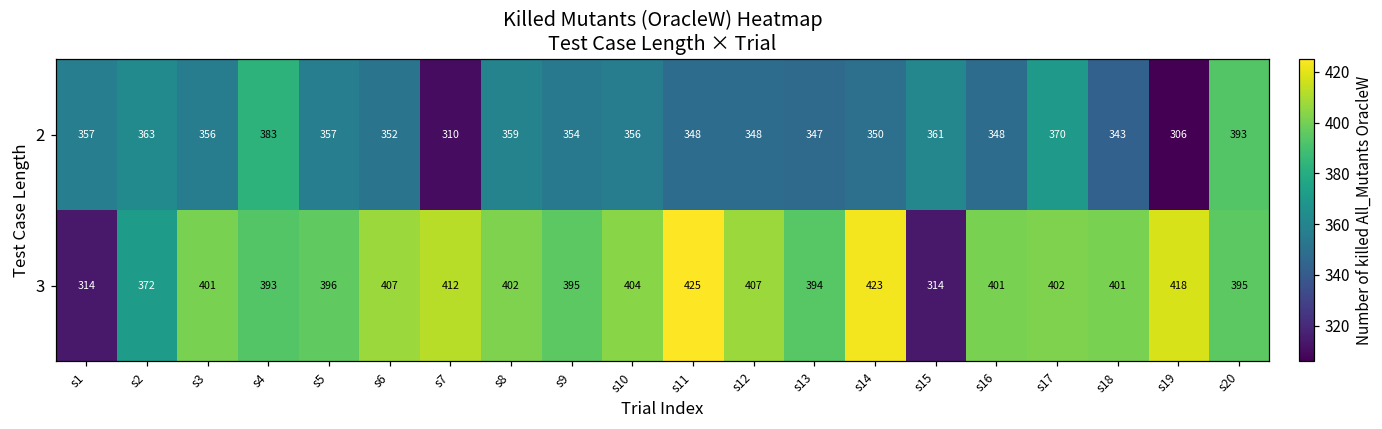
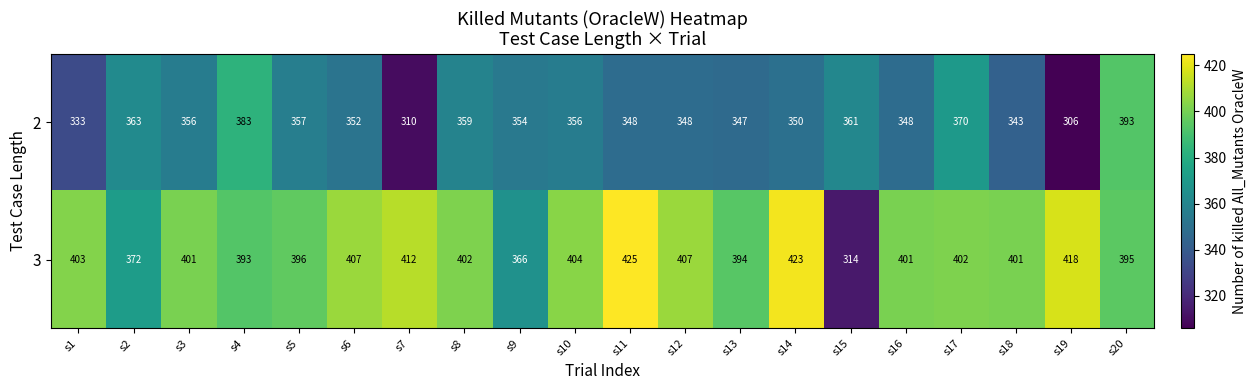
2, s1: 357 -> 333
3, s1: 314 -> 403
3, s9: 395 -> 366
